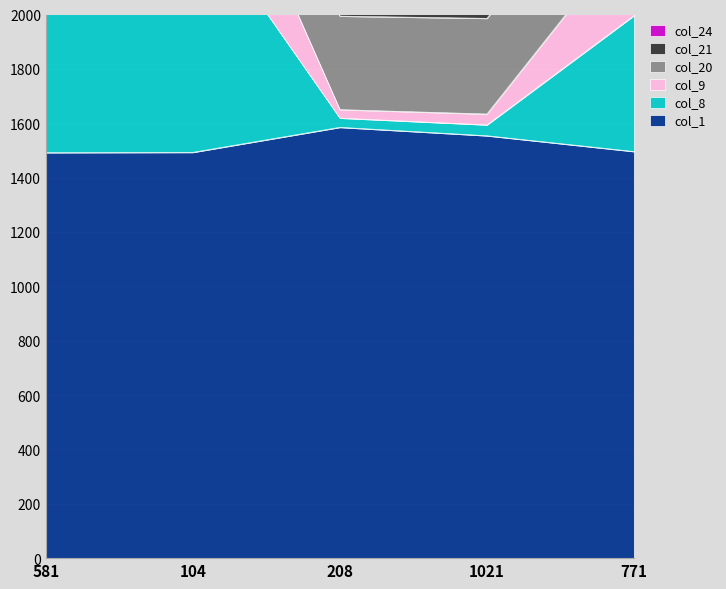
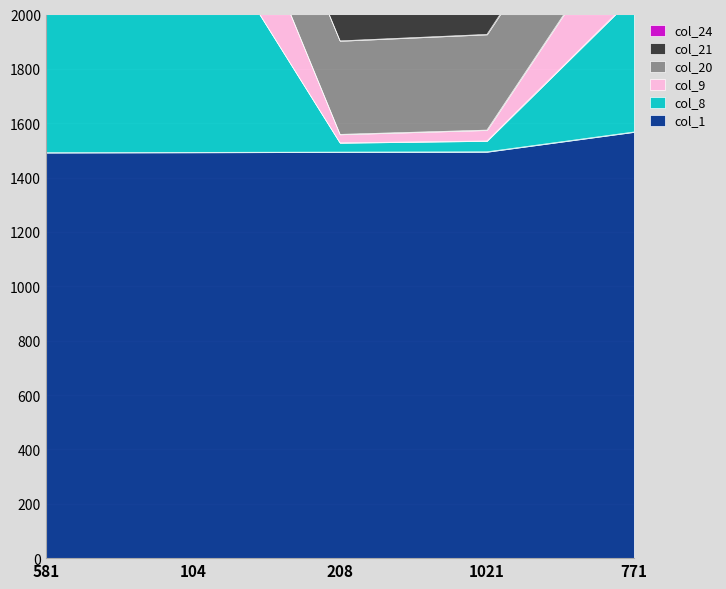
col_1, 208: 1590 -> 1490
col_1, 1021: 1550 -> 1500
col_1, 771: 1500 -> 1570
